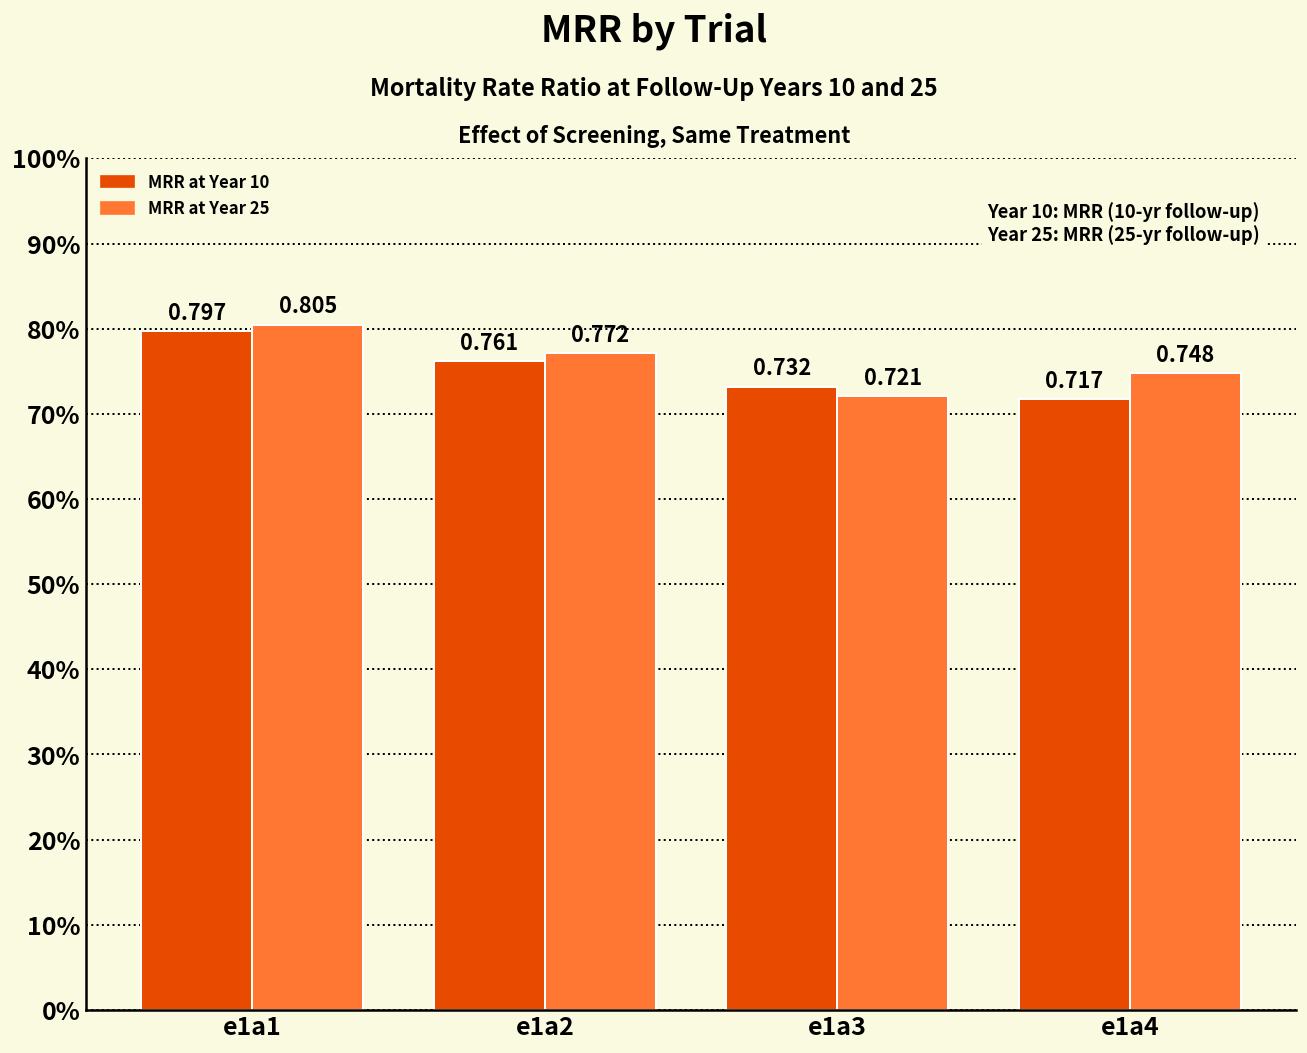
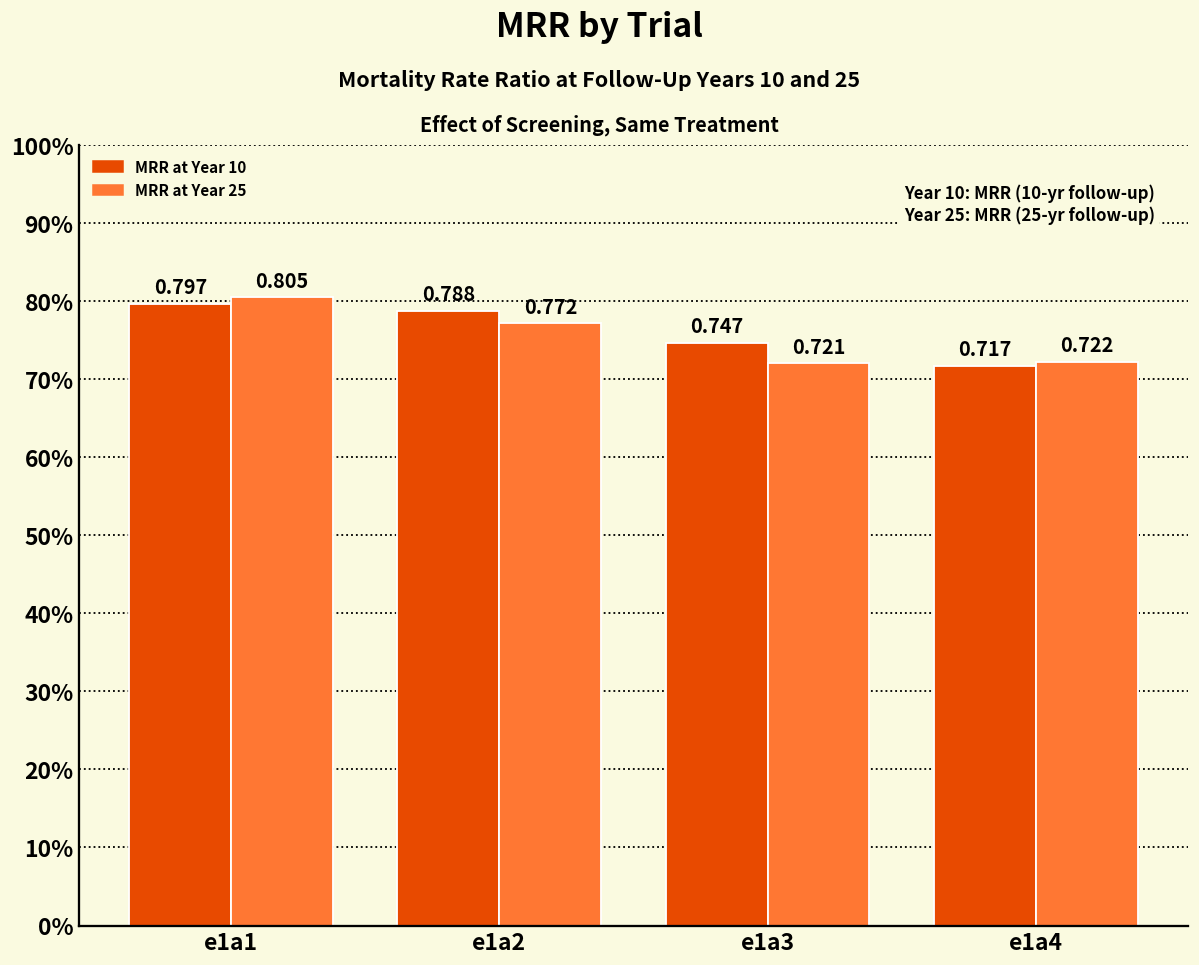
MRR at Year 10, e1a2: 0.761 -> 0.788
MRR at Year 10, e1a3: 0.732 -> 0.747
MRR at Year 25, e1a4: 0.748 -> 0.722
